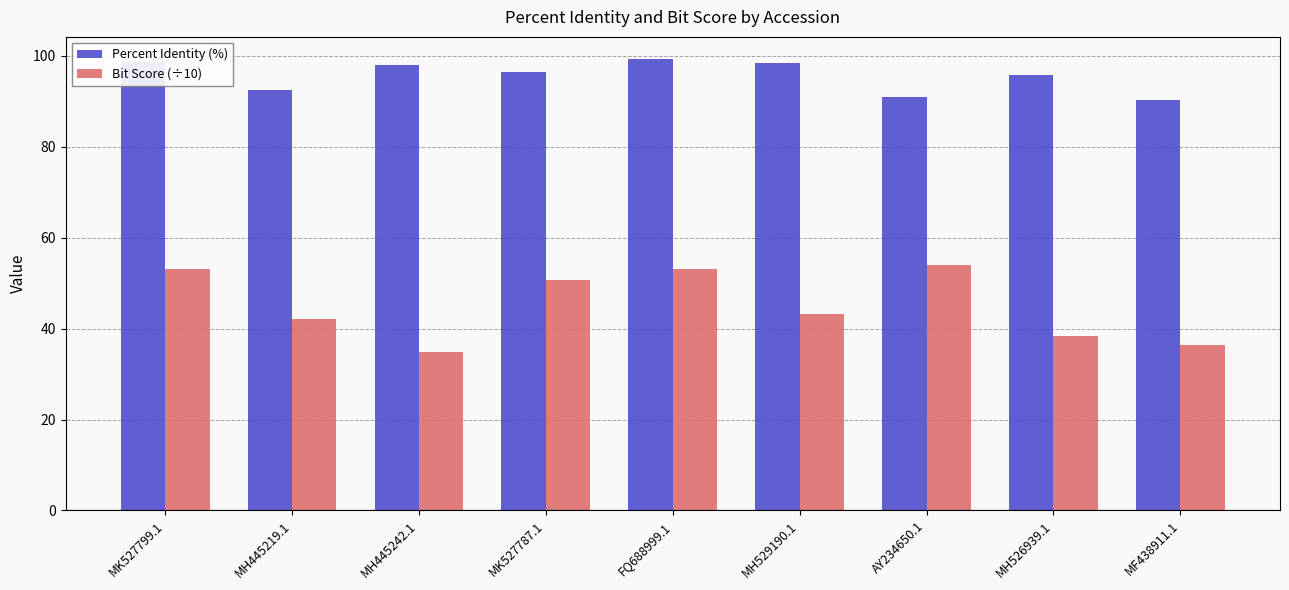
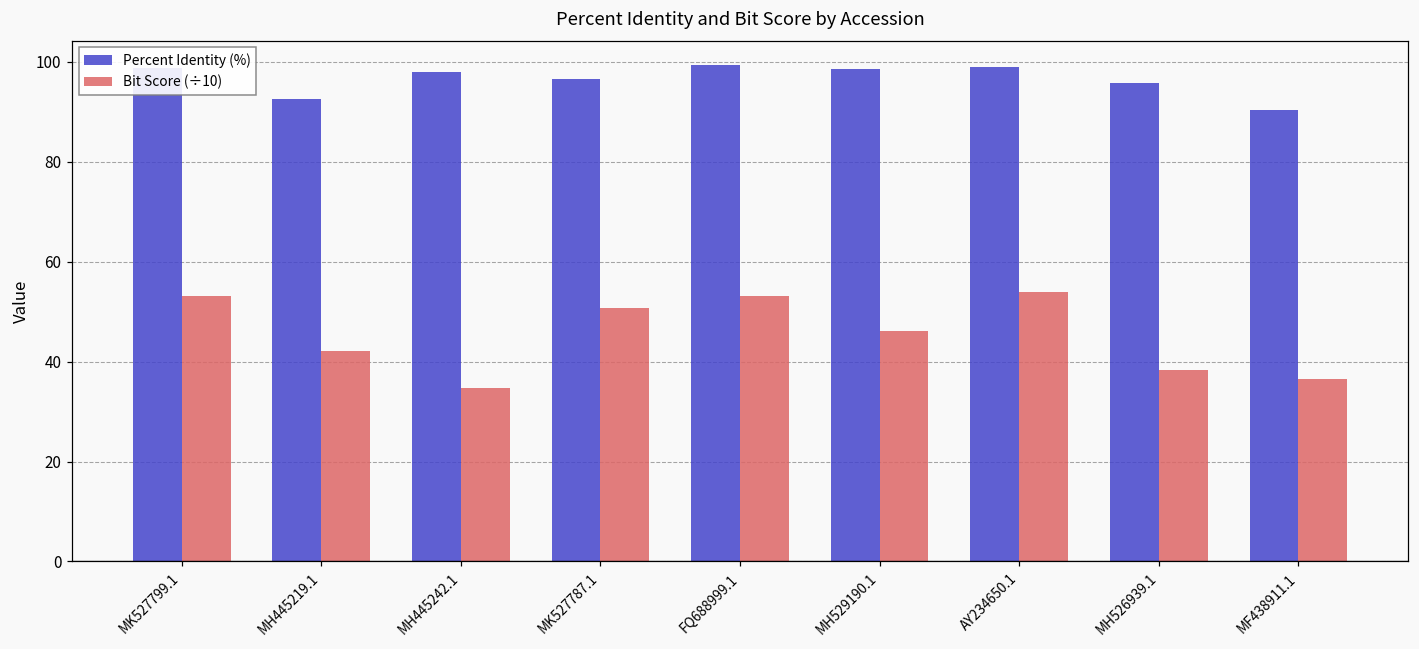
Bit Score (÷10), MH529190.1: 43 -> 46
Percent Identity (%), AY234650.1: 91 -> 99
